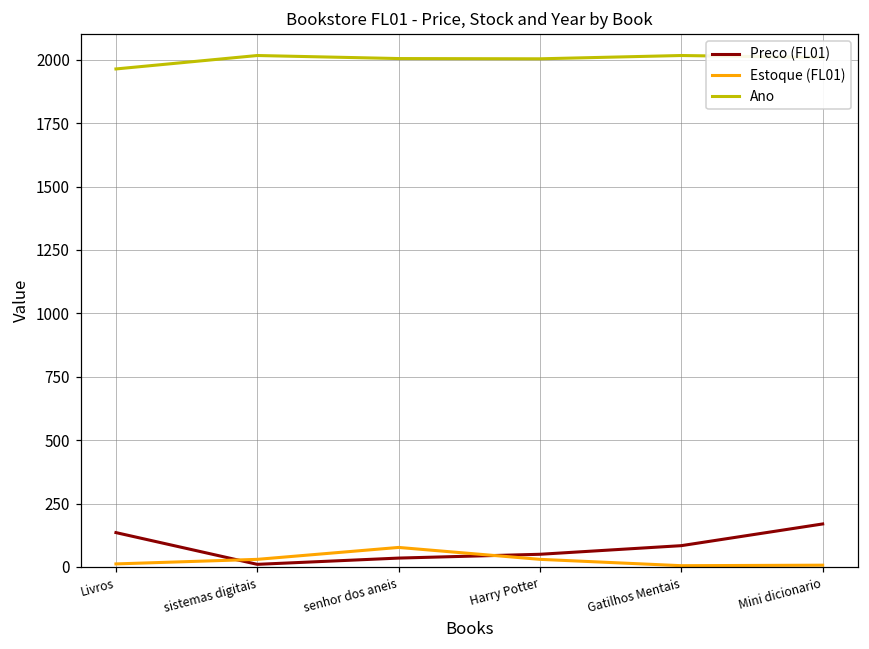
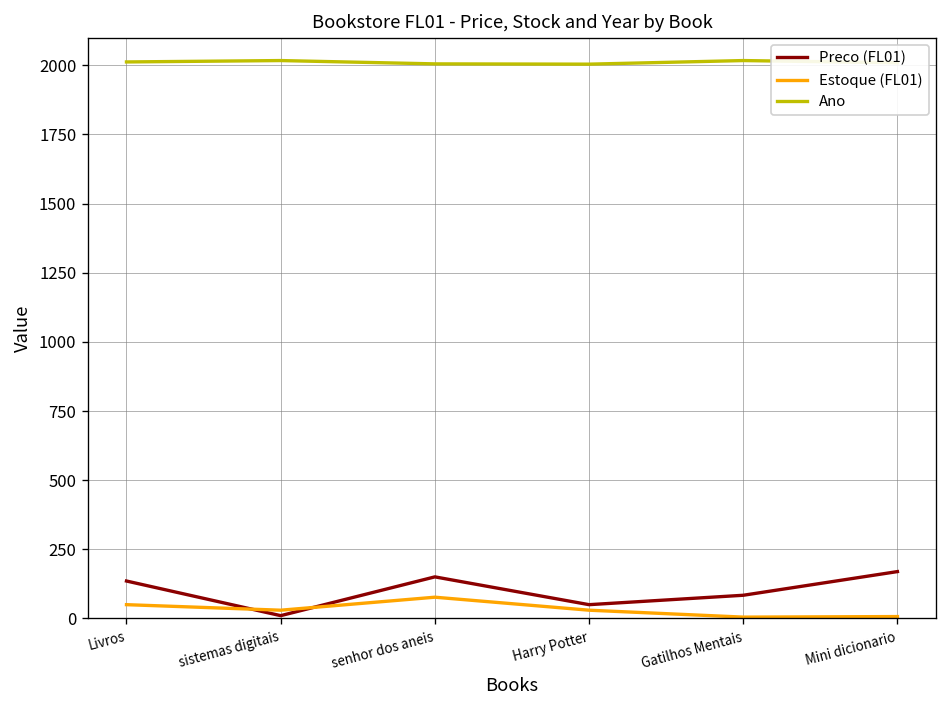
Estoque (FL01), Livros: 10 -> 50
Ano, Livros: 1960 -> 2010
Preco (FL01), senhor dos aneis: 40 -> 150
